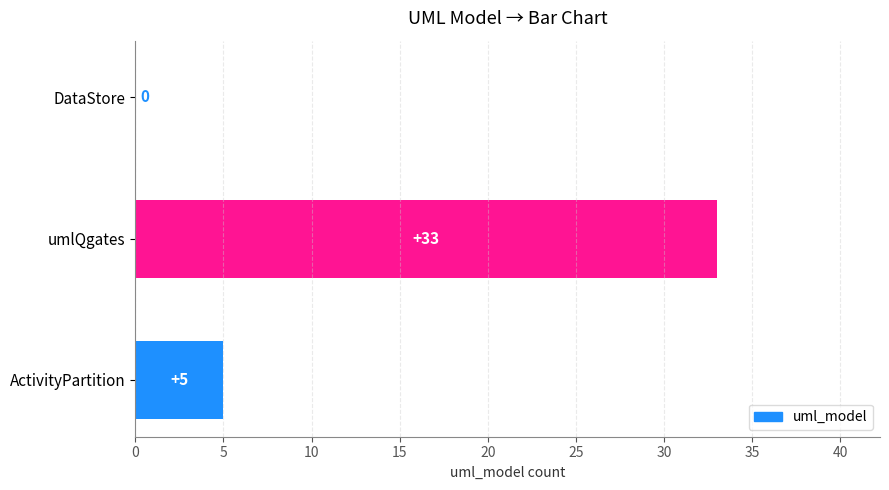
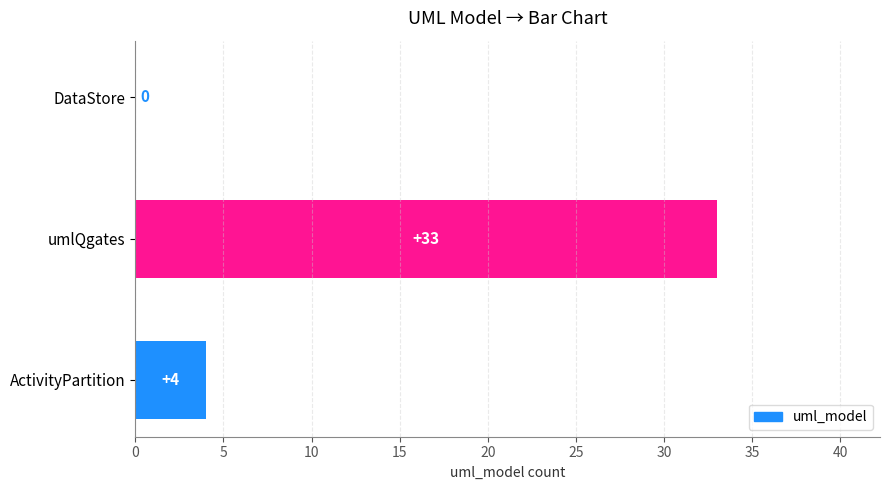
ActivityPartition: +5 -> +4
